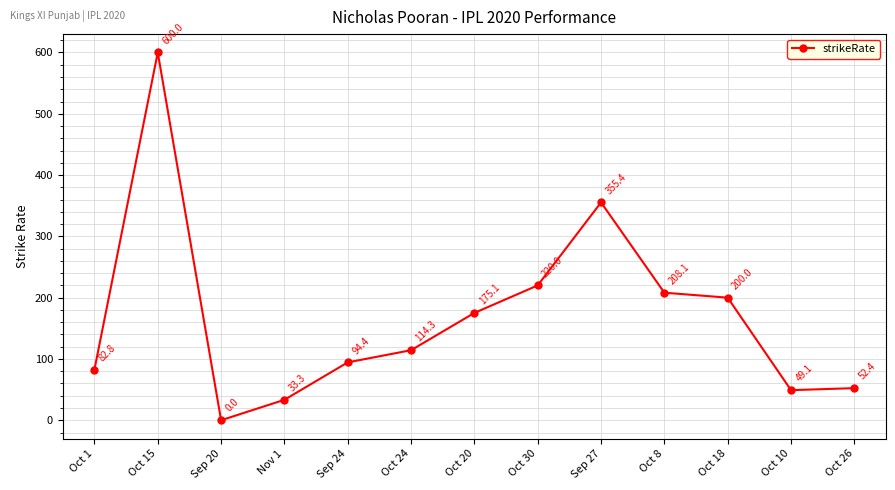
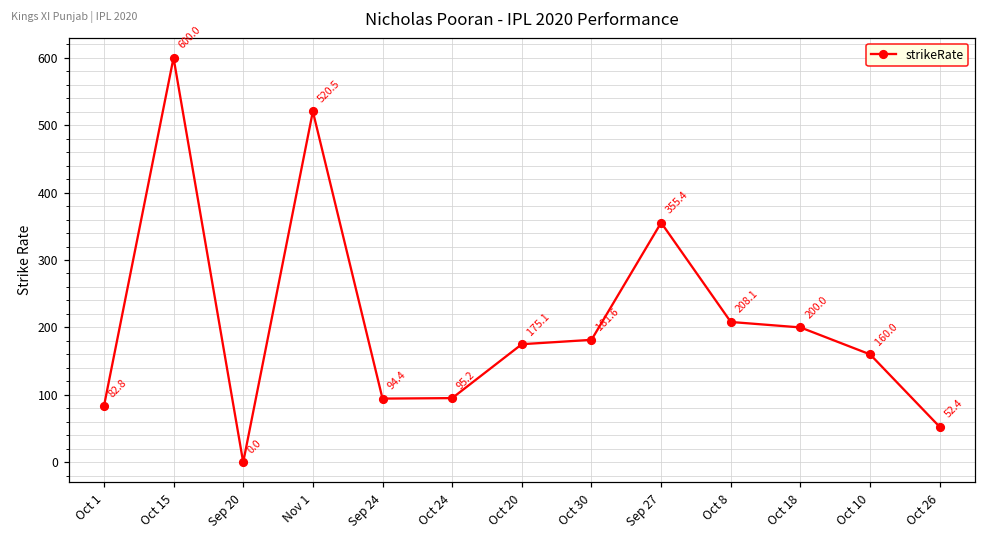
Nov 1: 33.3 -> 520.5
Oct 24: 114.3 -> 95.2
Oct 30: 220.0 -> 181.6
Oct 10: 49.1 -> 160.0
